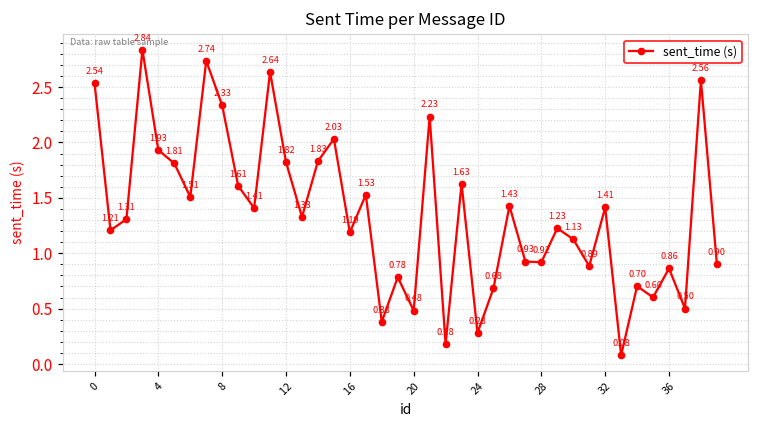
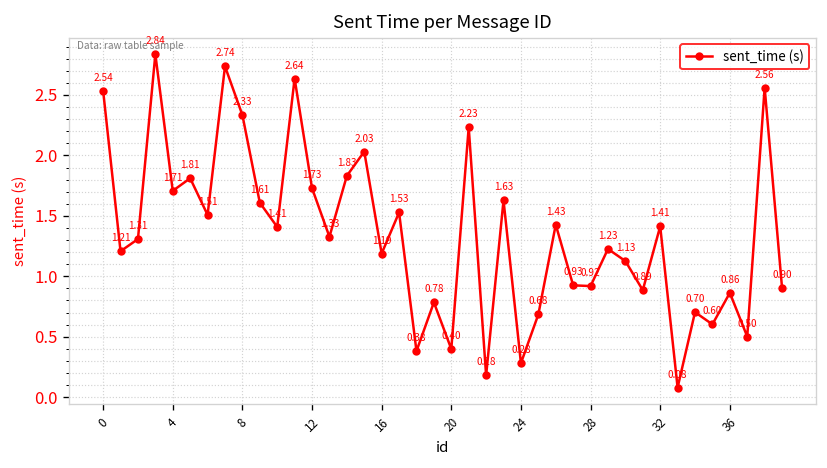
4: 1.93 -> 1.71
12: 1.82 -> 1.73
20: 0.48 -> 0.40
